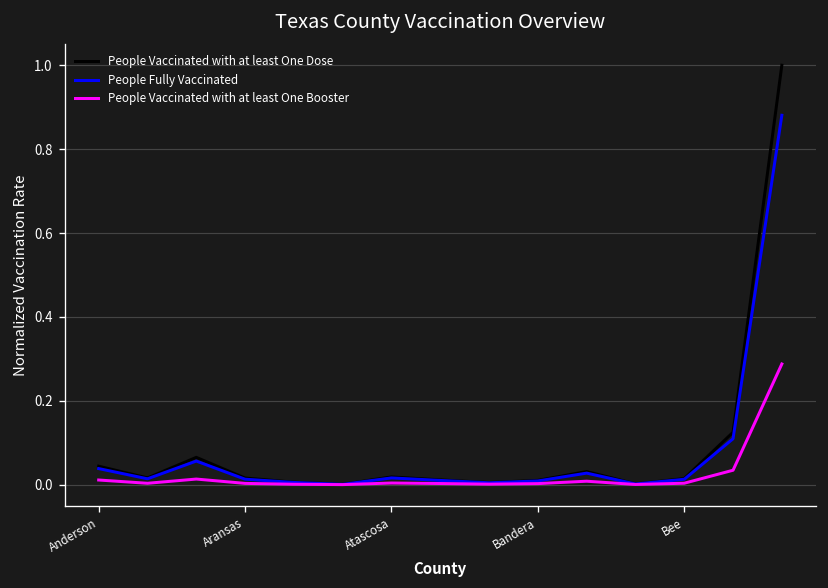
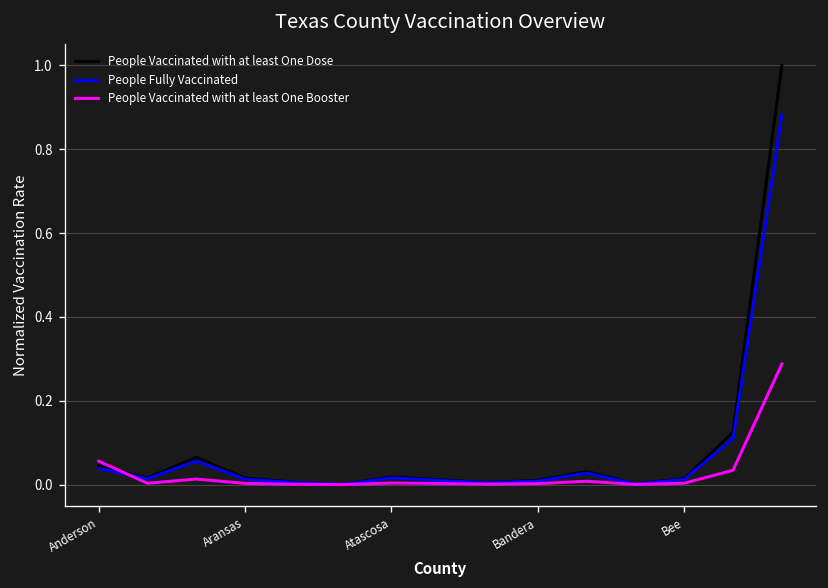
People Vaccinated with at least One Booster, Anderson: 0.01 -> 0.06
